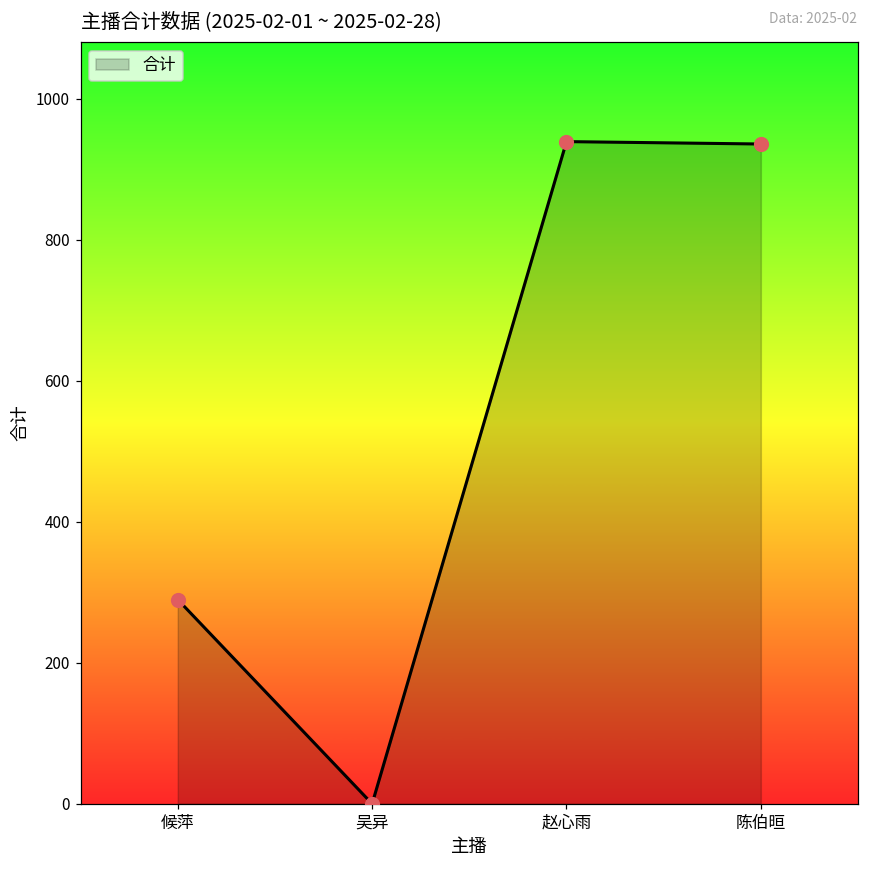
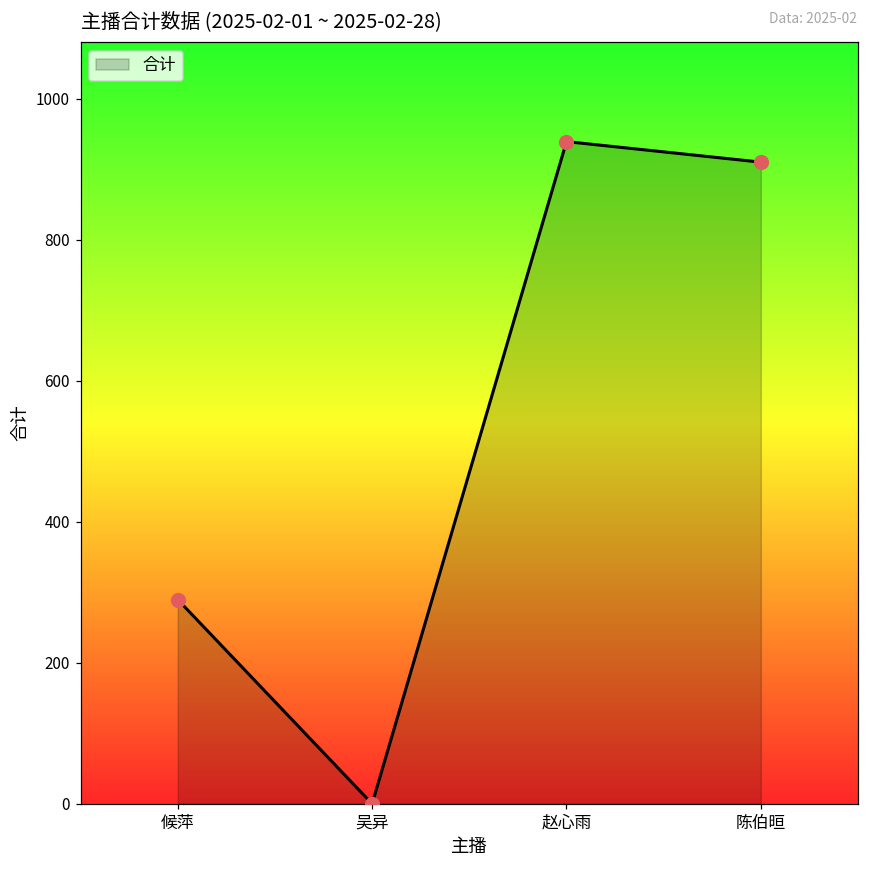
陈伯晅: 940 -> 910
